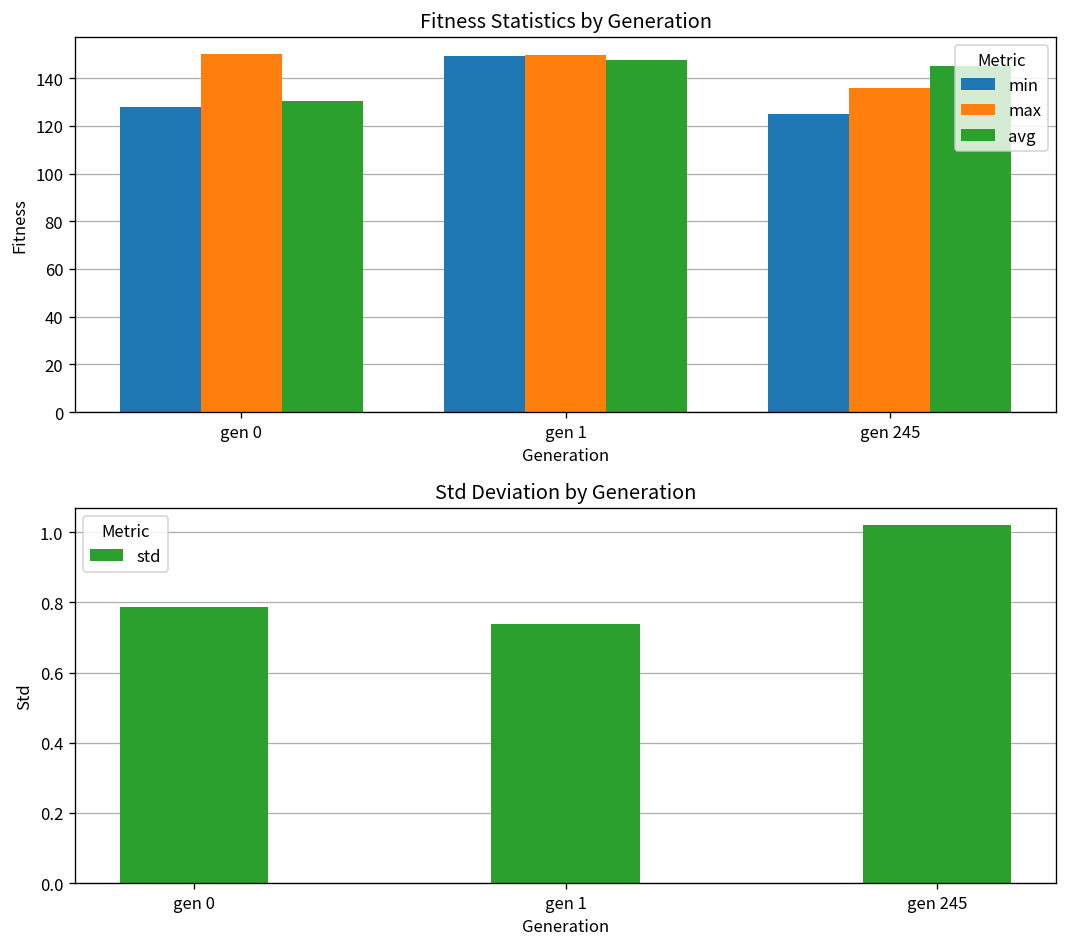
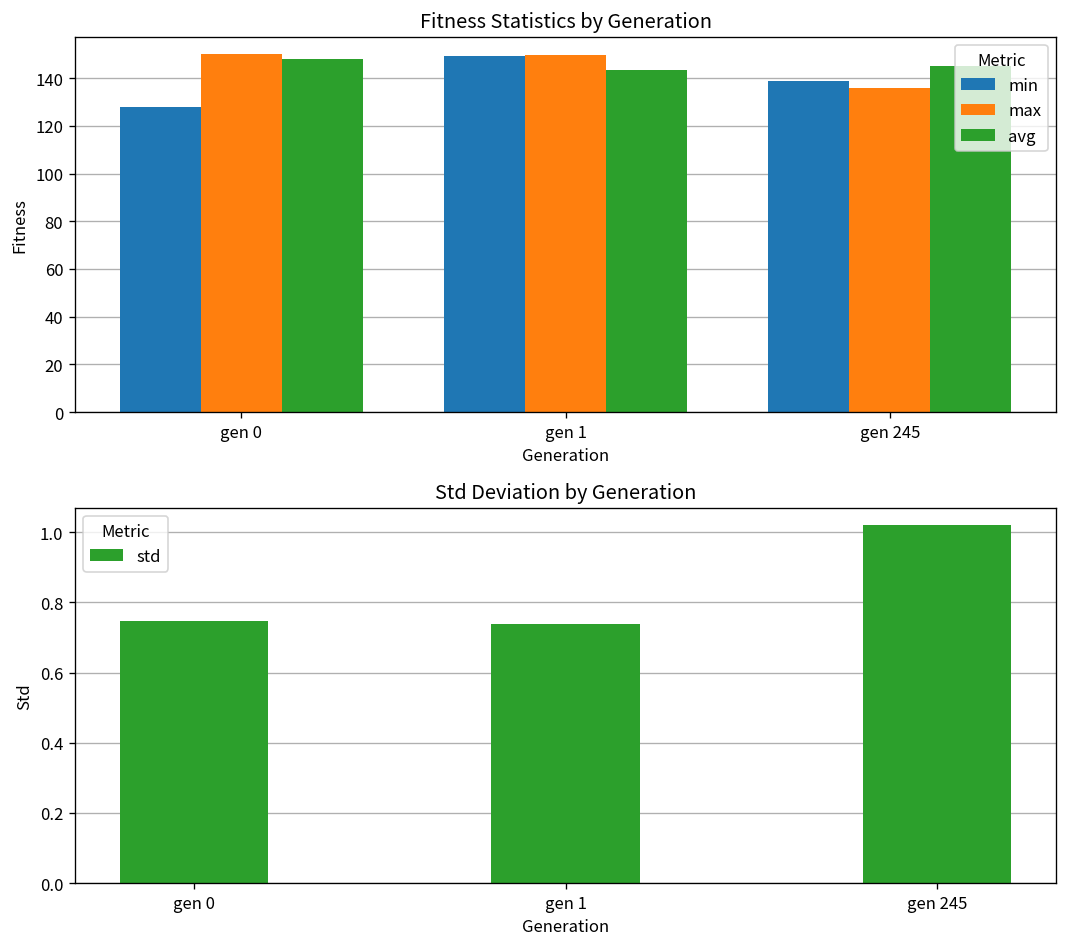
Fitness Statistics by Generation, avg, gen 0: 130 -> 148
Fitness Statistics by Generation, avg, gen 1: 148 -> 143
Fitness Statistics by Generation, min, gen 245: 125 -> 139
Std Deviation by Generation, gen 0: 0.79 -> 0.75
